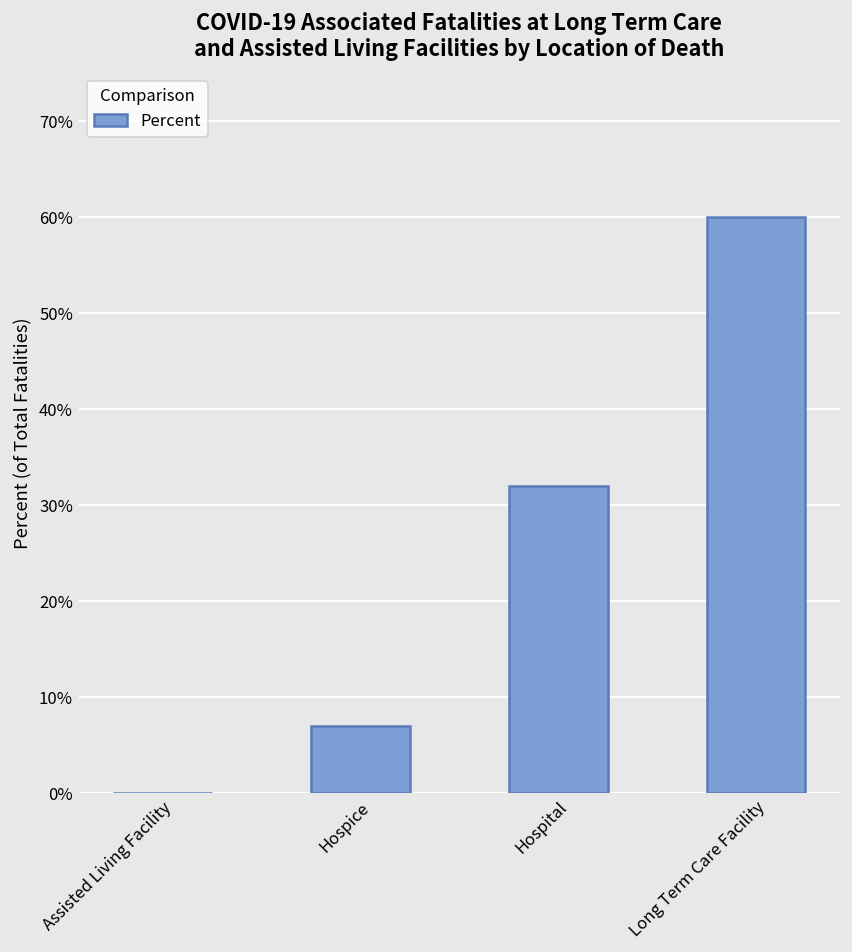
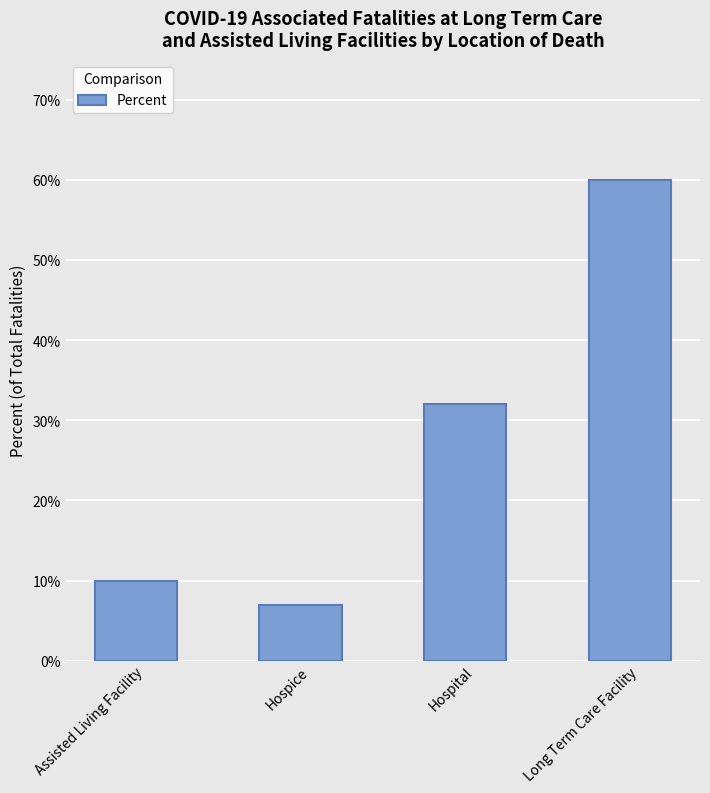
Assisted Living Facility: 0% -> 10%
